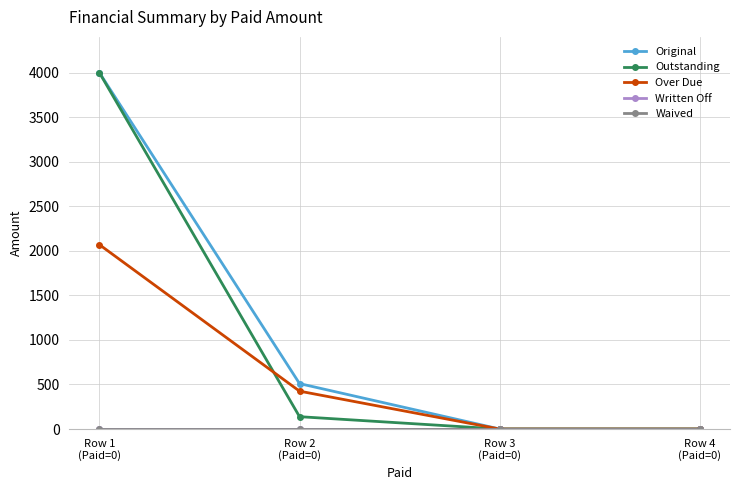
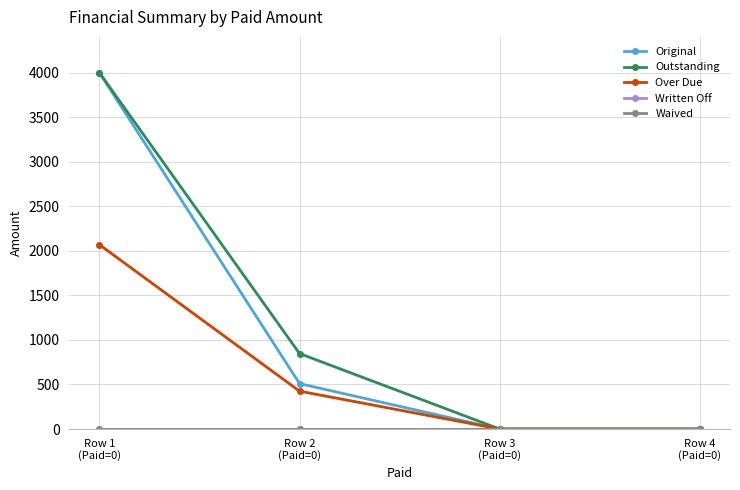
Outstanding, Row 2 (Paid=0): 100 -> 800
